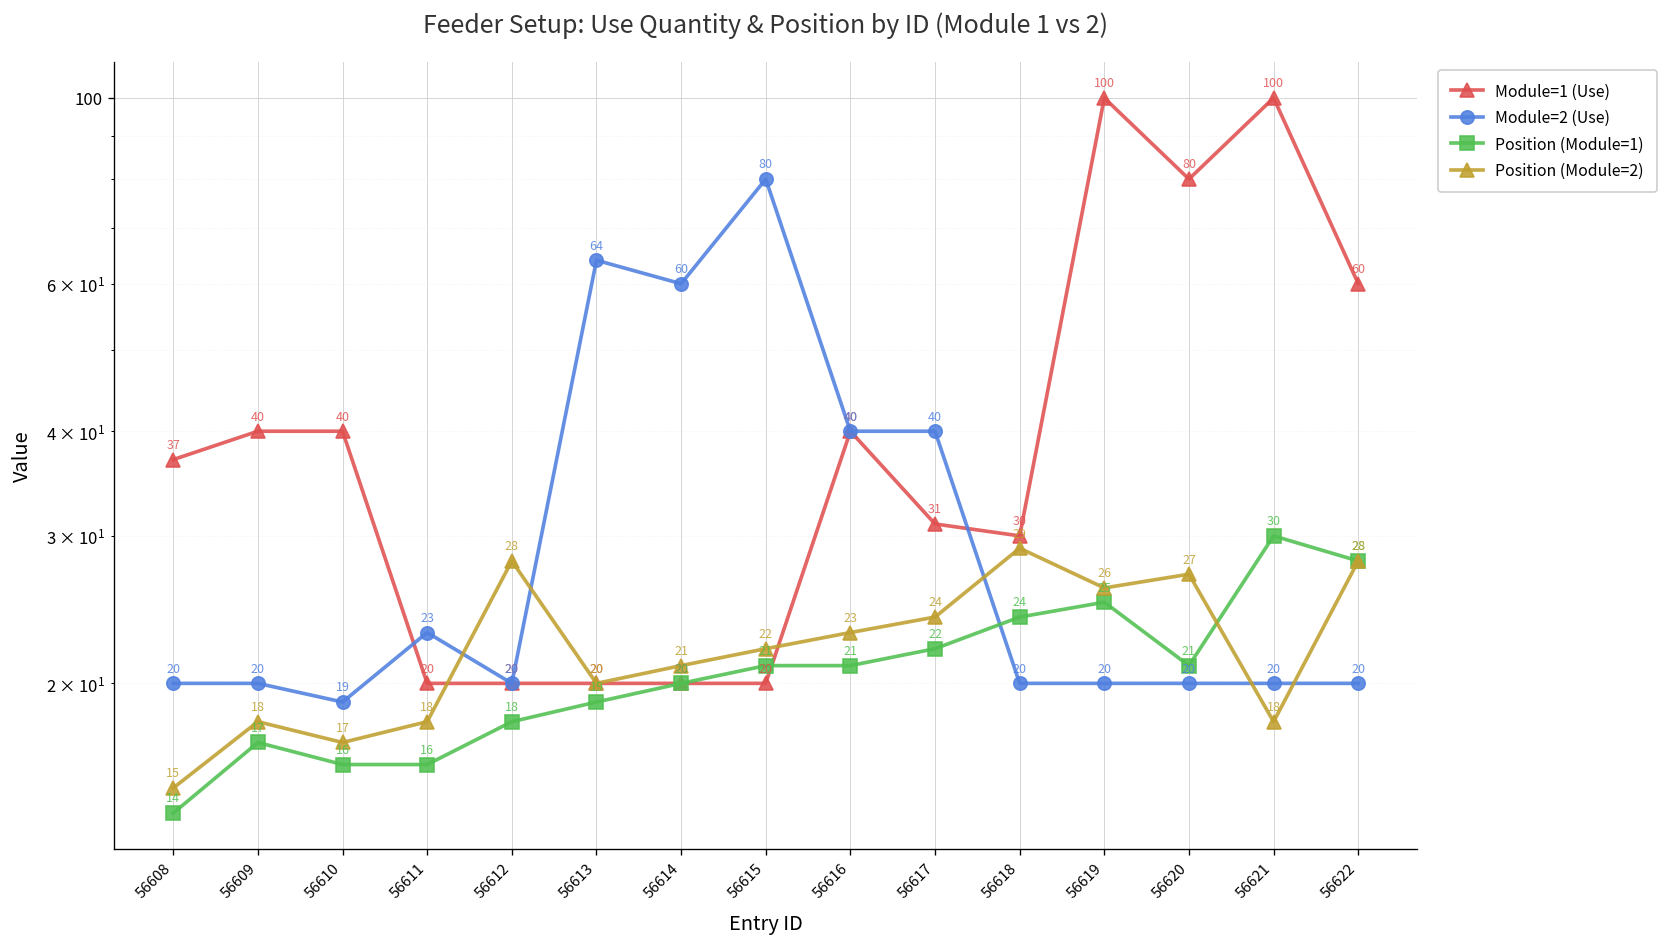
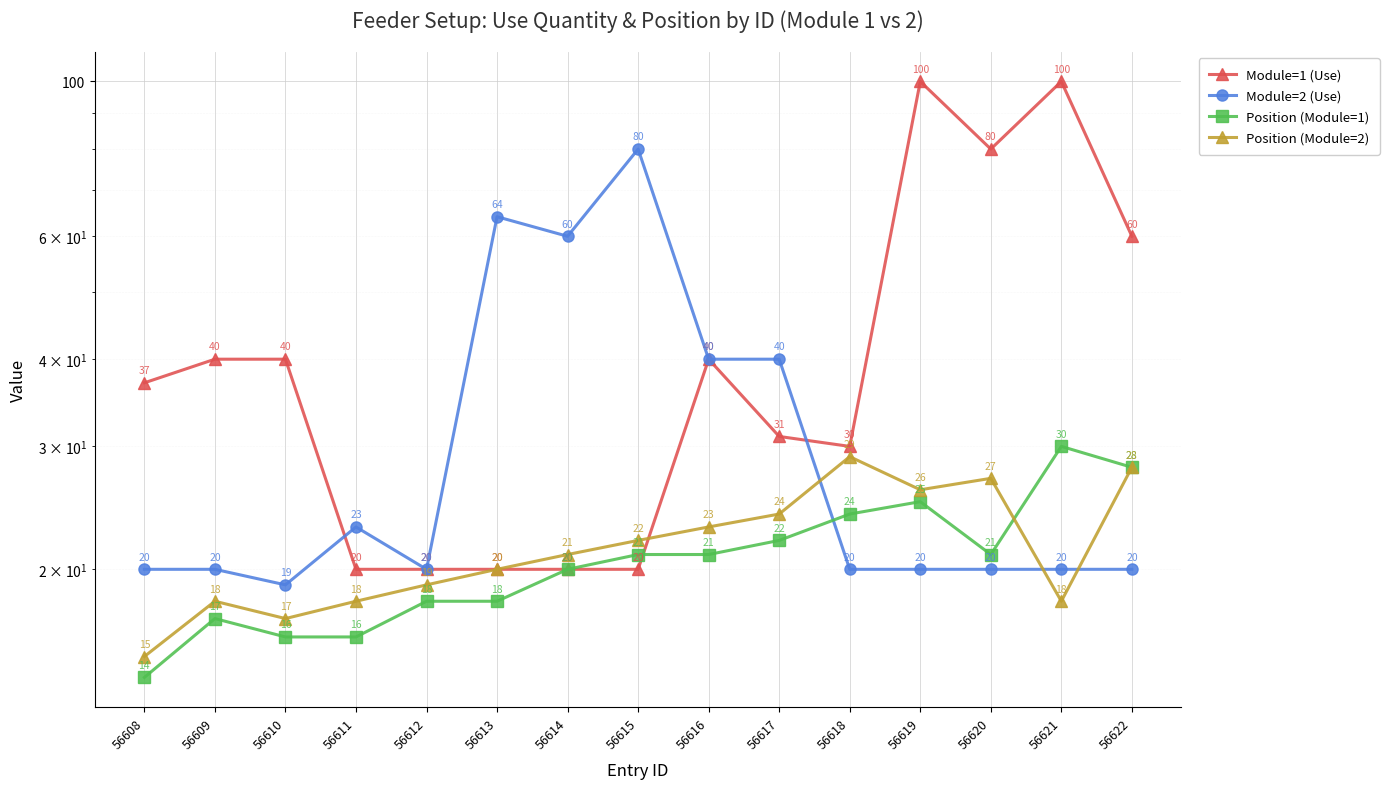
Position (Module=2), 56612: 28 -> 19
Position (Module=1), 56613: 19 -> 18
